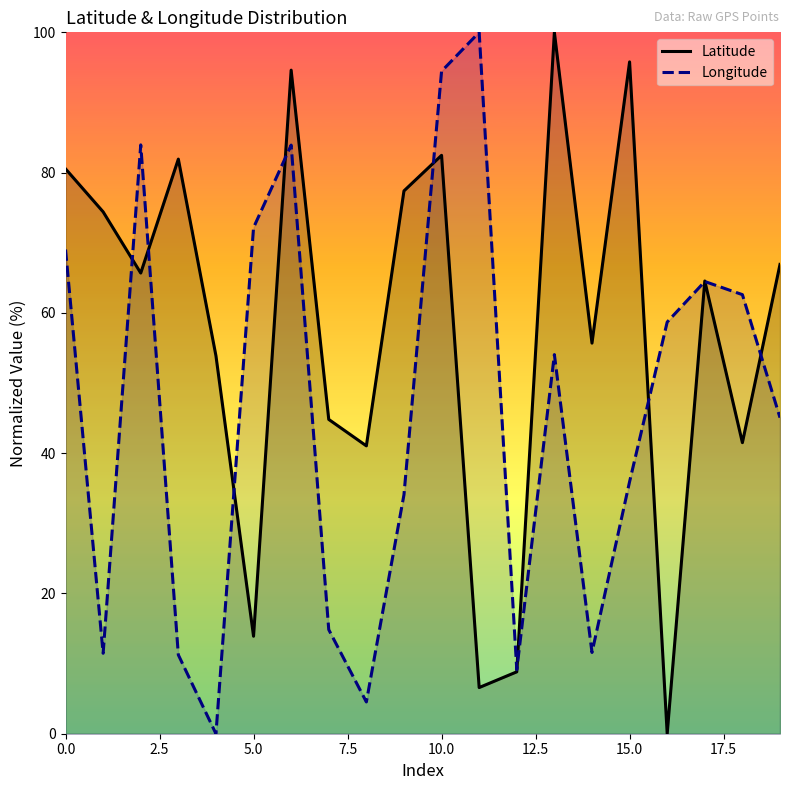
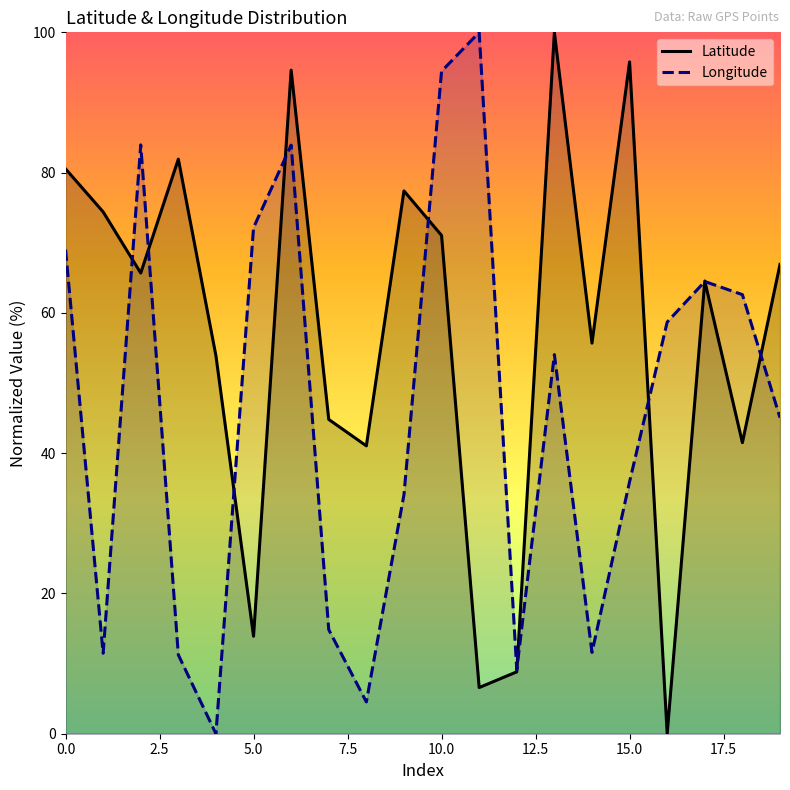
Latitude, 10.0: 82 -> 71
